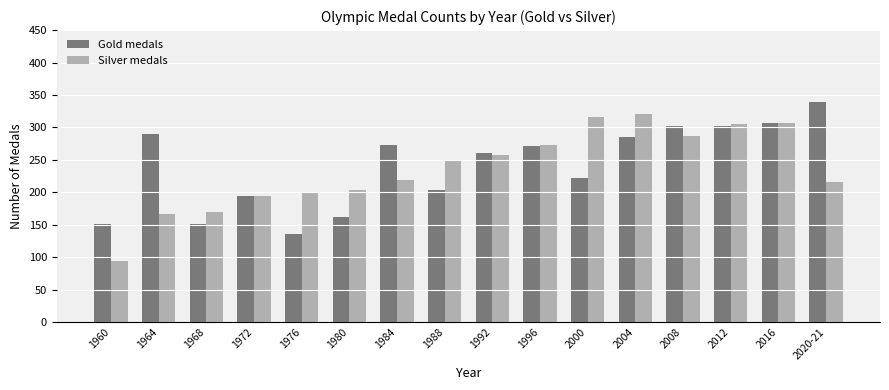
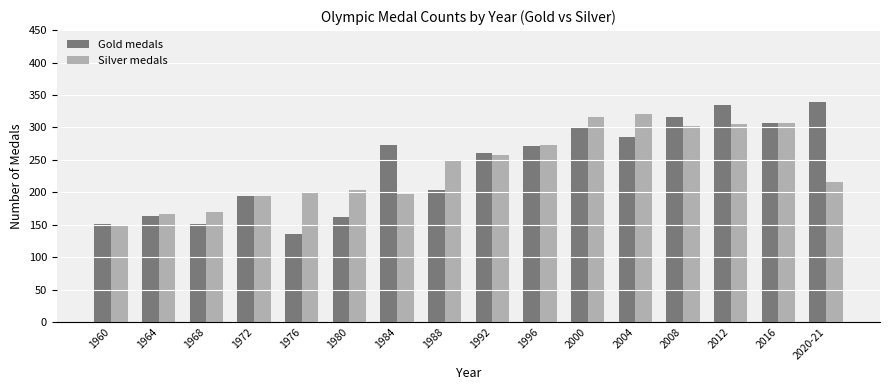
Silver medals, 1960: 100 -> 150
Gold medals, 1964: 290 -> 160
Silver medals, 1984: 220 -> 200
Gold medals, 2000: 220 -> 300
Gold medals, 2008: 300 -> 320
Silver medals, 2008: 290 -> 300
Gold medals, 2012: 300 -> 330
